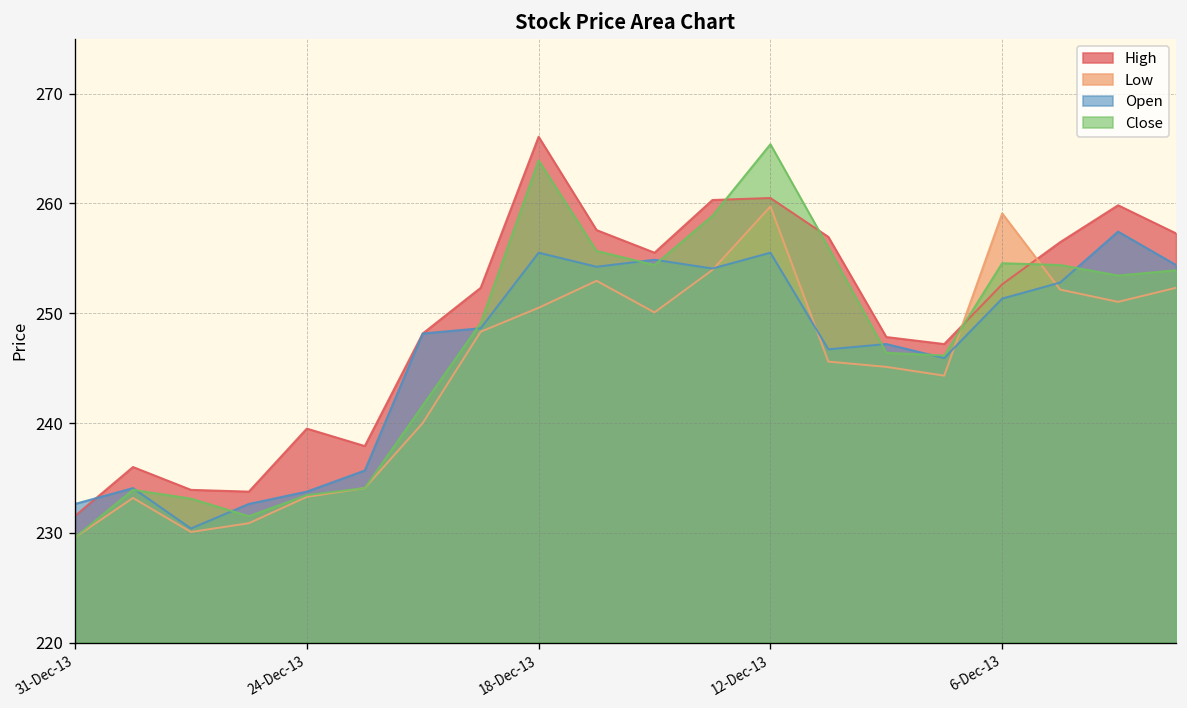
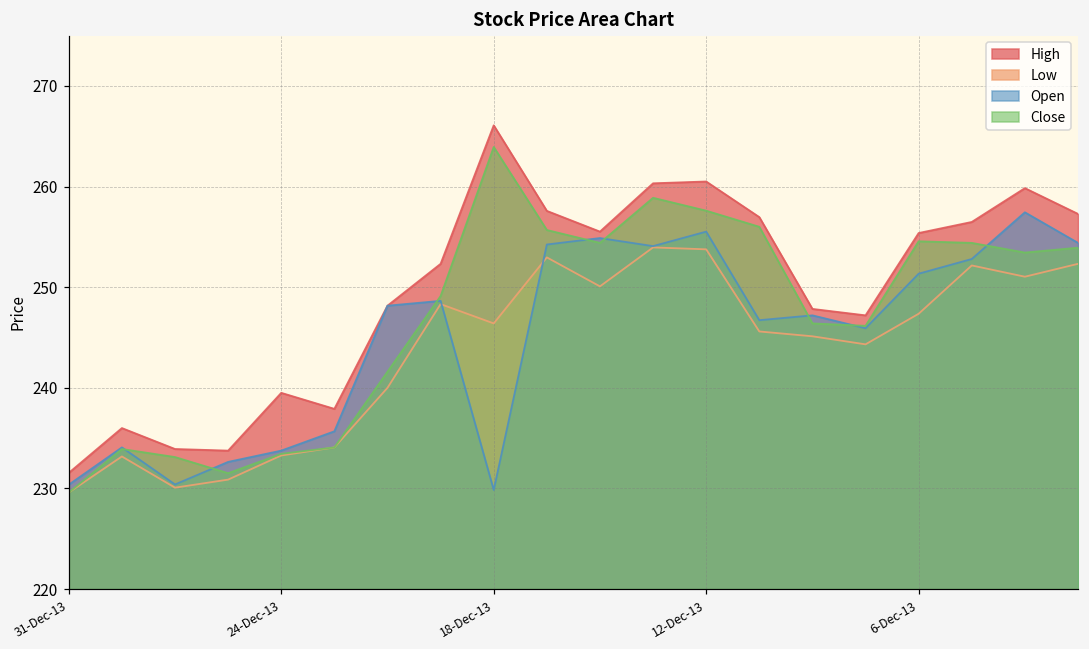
Open, 31-Dec-13: 233 -> 230
Low, 18-Dec-13: 251 -> 246
Open, 18-Dec-13: 256 -> 230
Low, 12-Dec-13: 260 -> 254
Close, 12-Dec-13: 265 -> 258
High, 6-Dec-13: 253 -> 255
Low, 6-Dec-13: 259 -> 247
